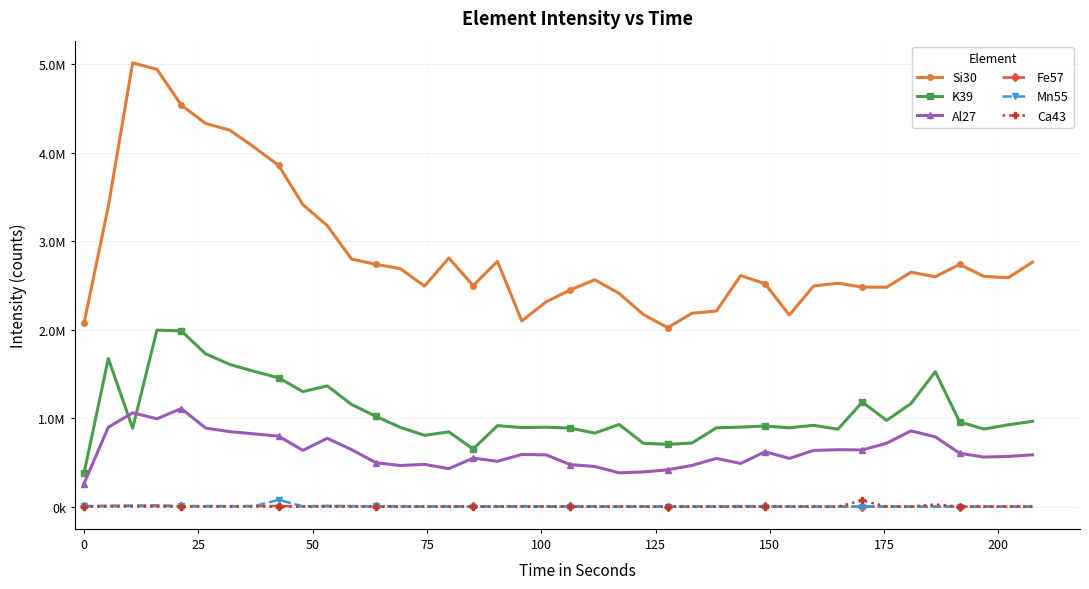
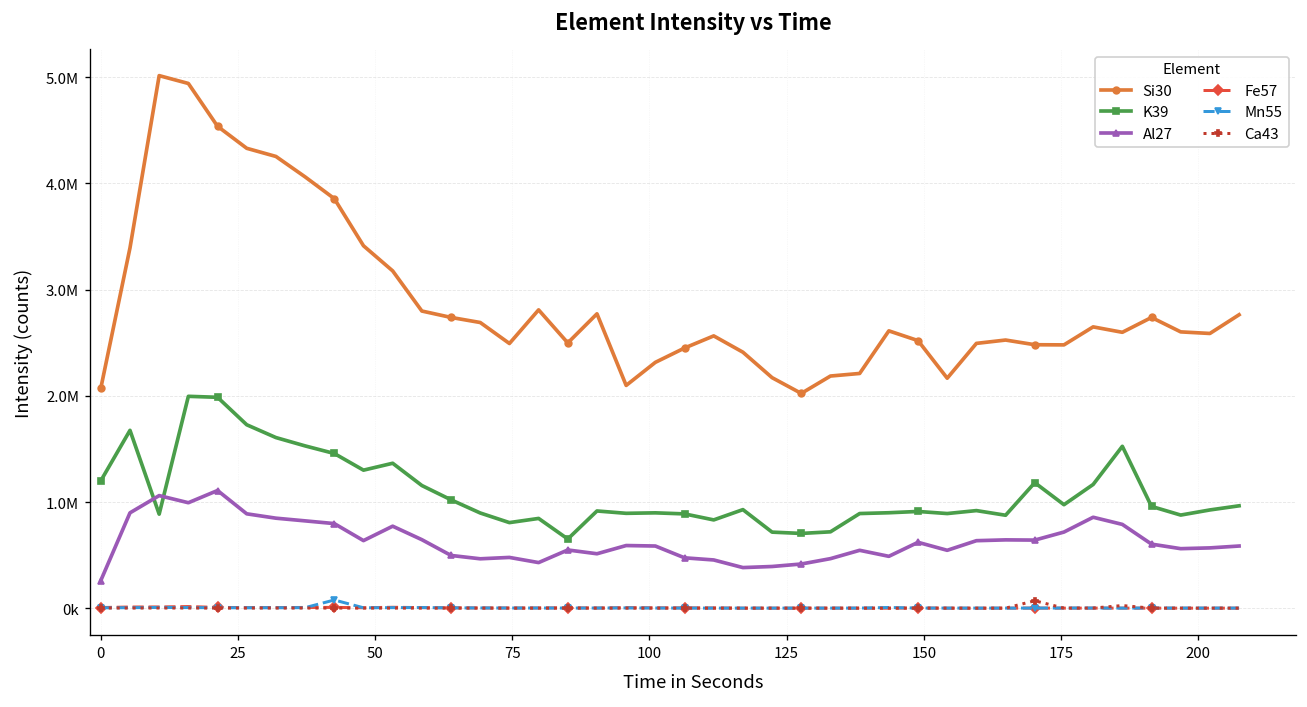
K39, 0: 400000 -> 1200000
